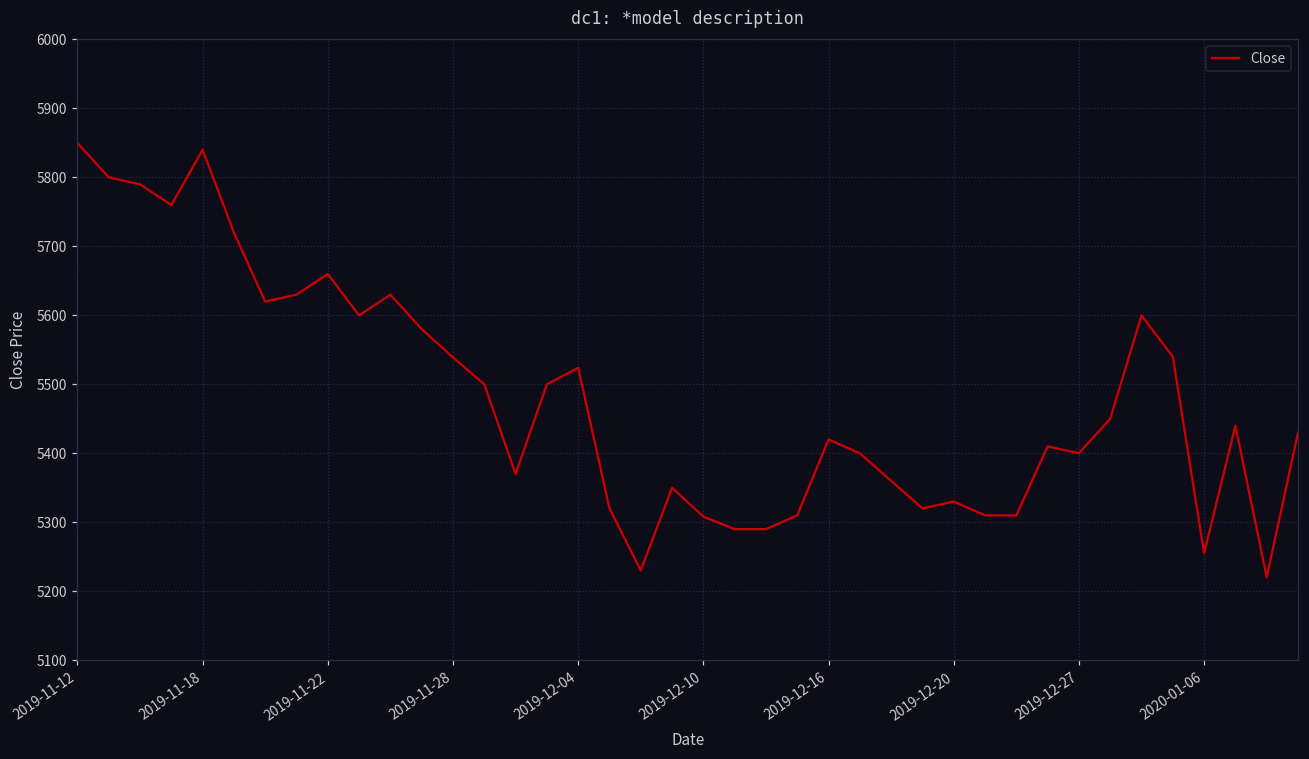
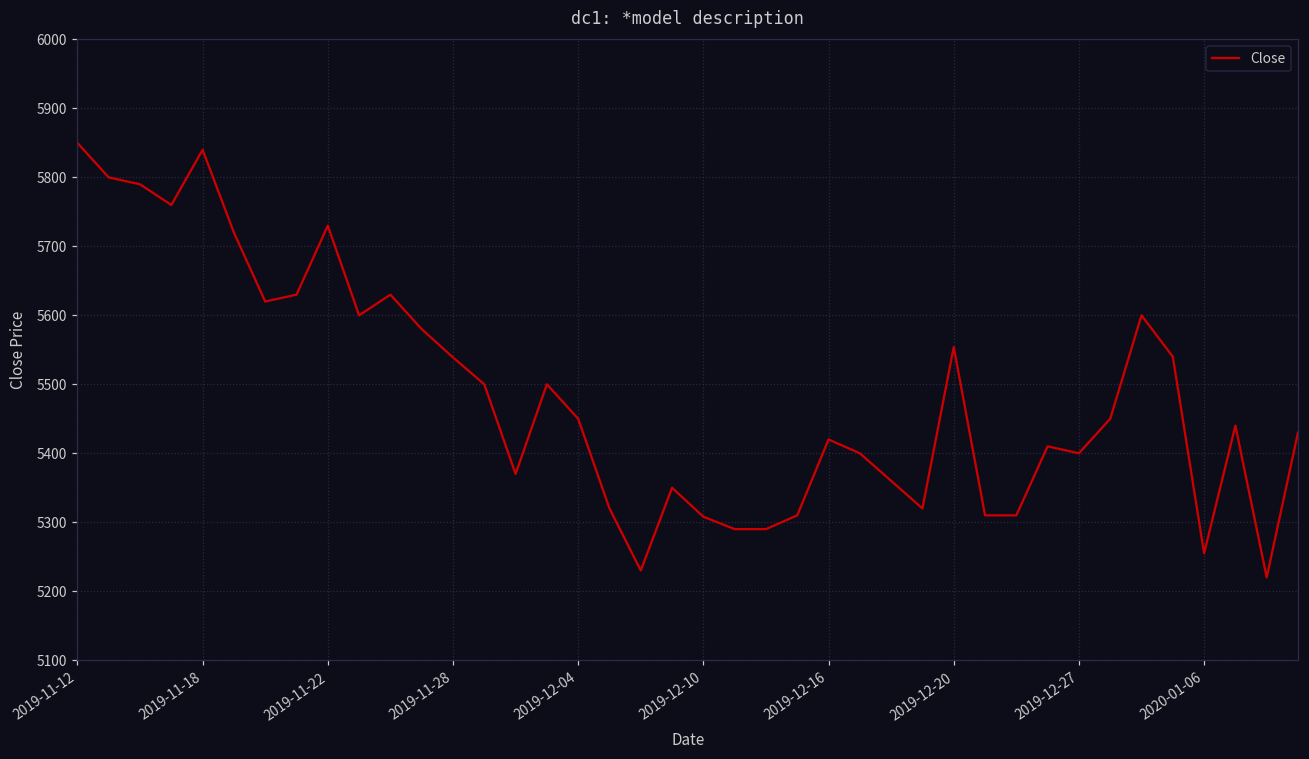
2019-11-22: 5660 -> 5730
2019-12-04: 5520 -> 5450
2019-12-20: 5330 -> 5550
